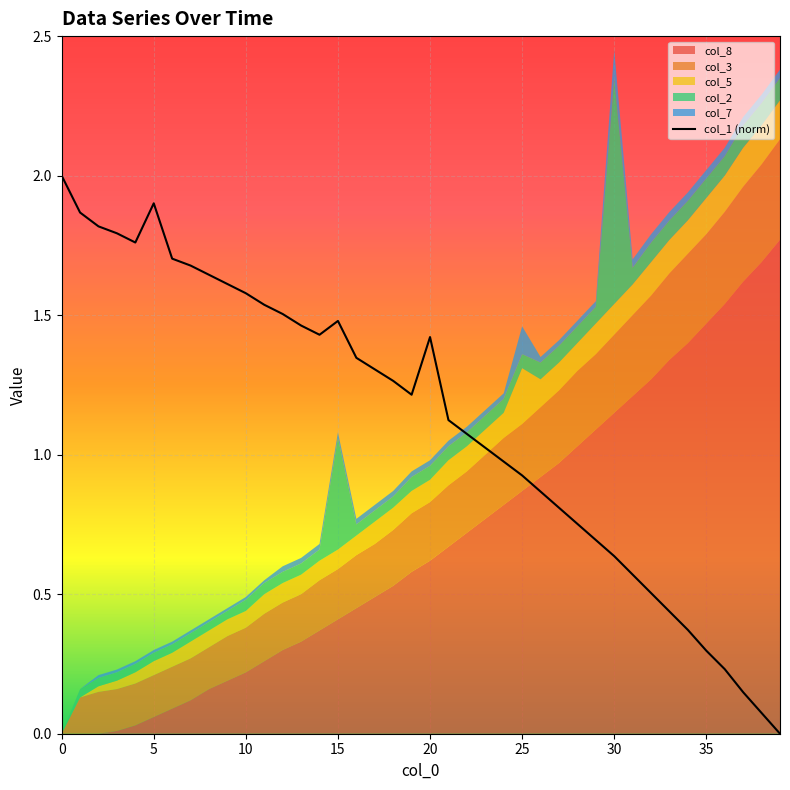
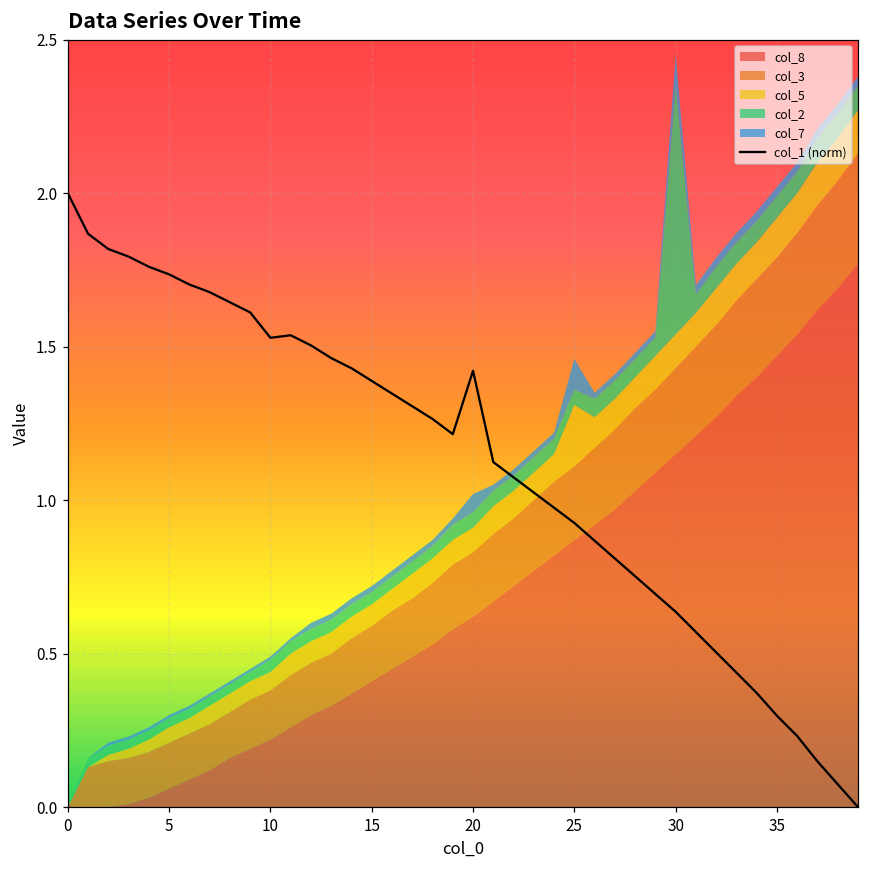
col_1 (norm), 5: 1.90 -> 1.74
col_1 (norm), 10: 1.58 -> 1.53
col_1 (norm), 15: 1.48 -> 1.39
col_2, 15: 0.40 -> 0.04
col_7, 20: 0.02 -> 0.06
